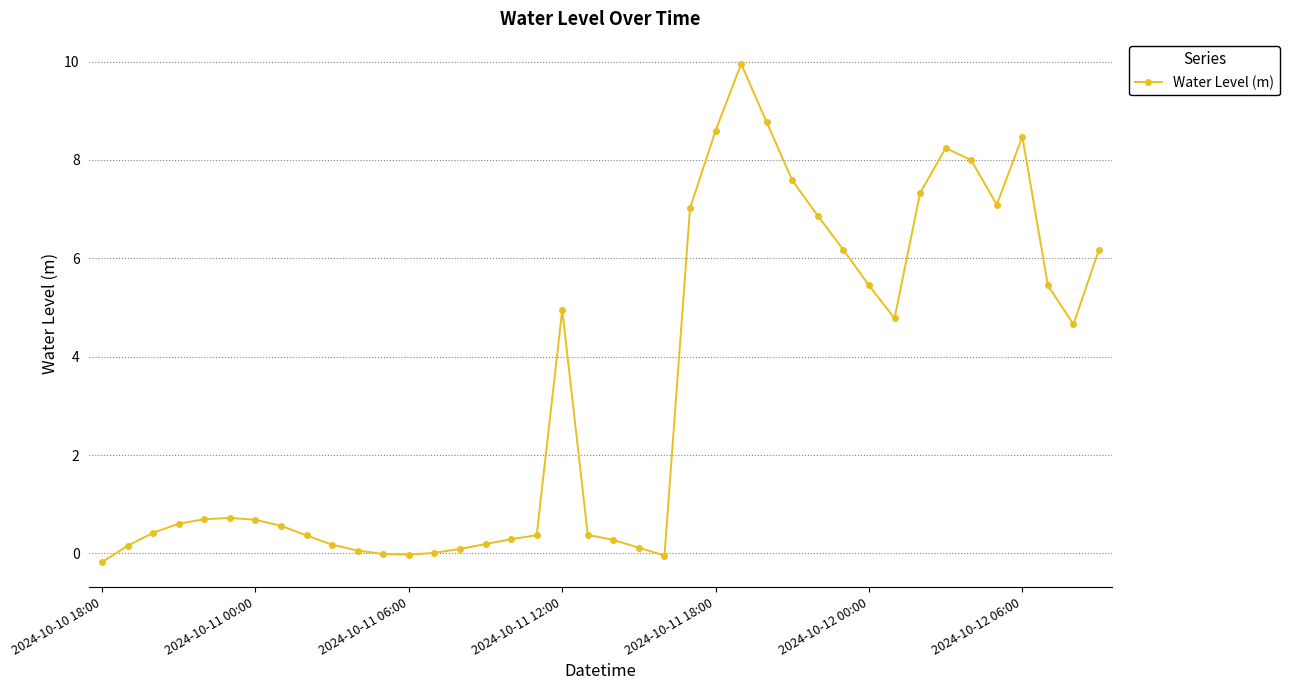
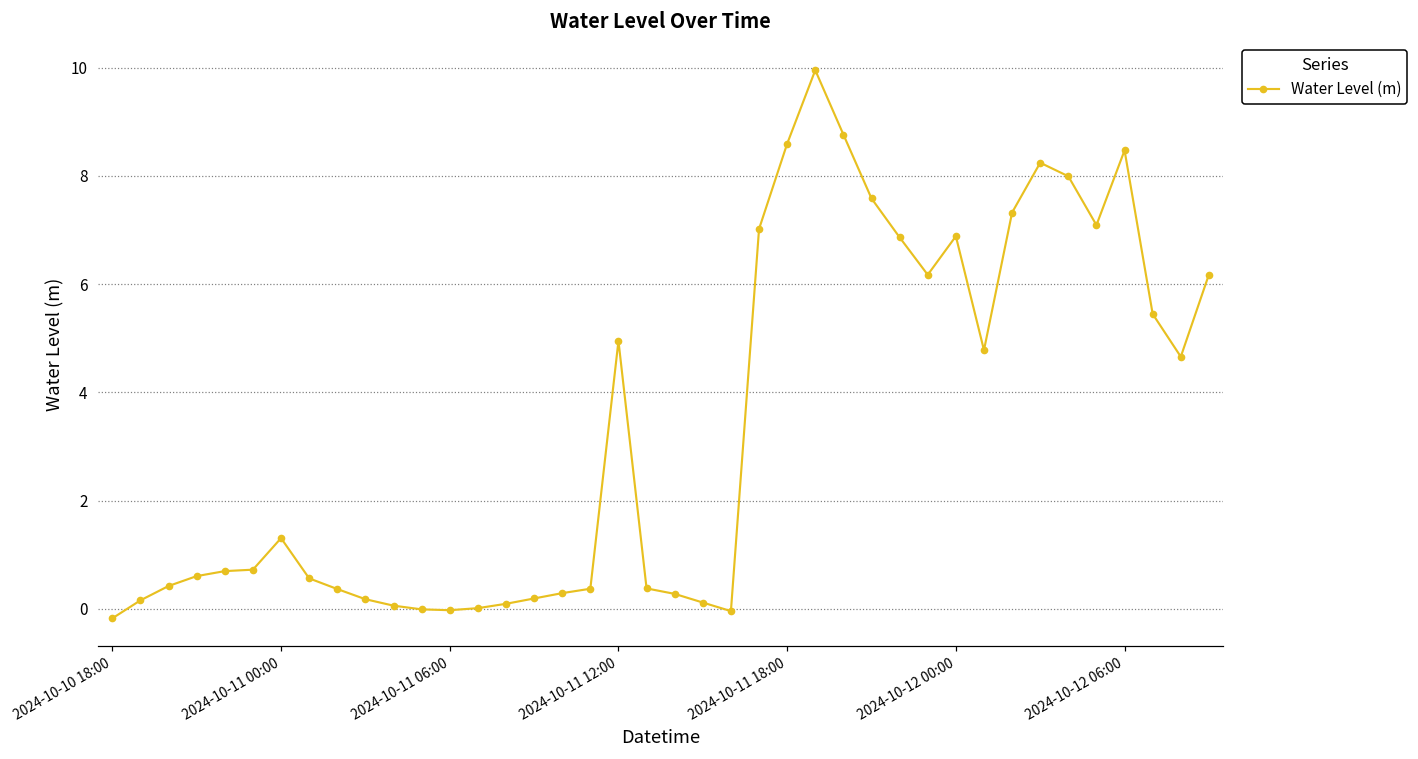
2024-10-11 00:00: 0.7 -> 1.3
2024-10-12 00:00: 5.4 -> 6.9
